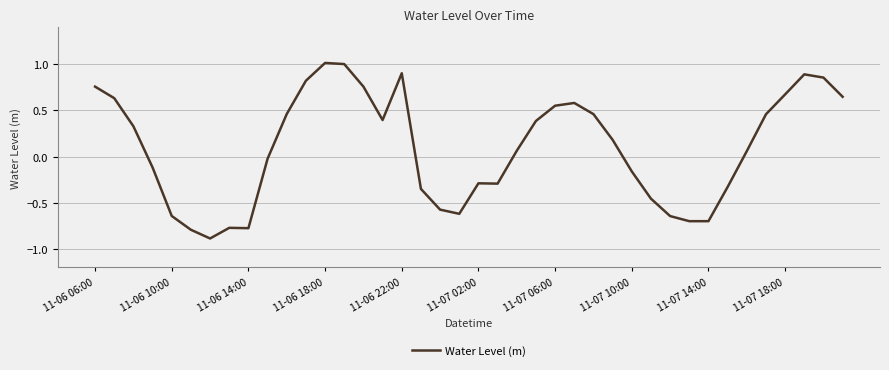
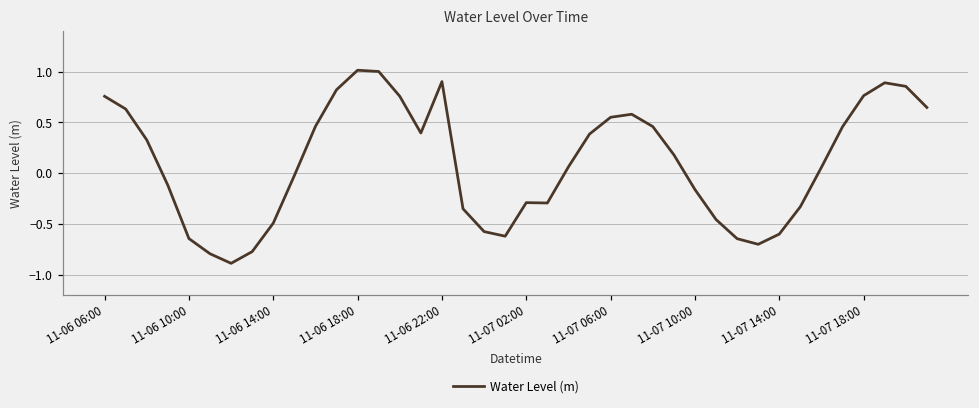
11-06 14:00: -0.8 -> -0.5
11-07 14:00: -0.7 -> -0.6
11-07 18:00: 0.7 -> 0.8
